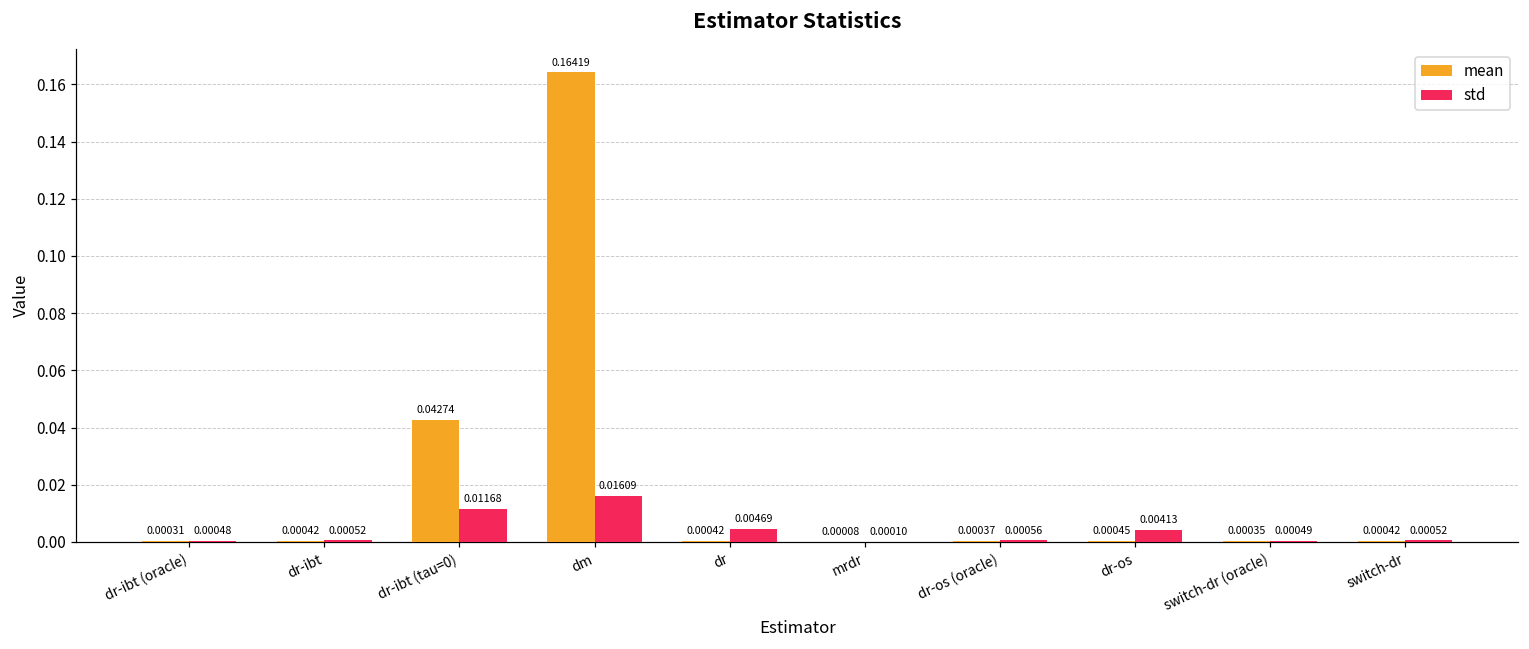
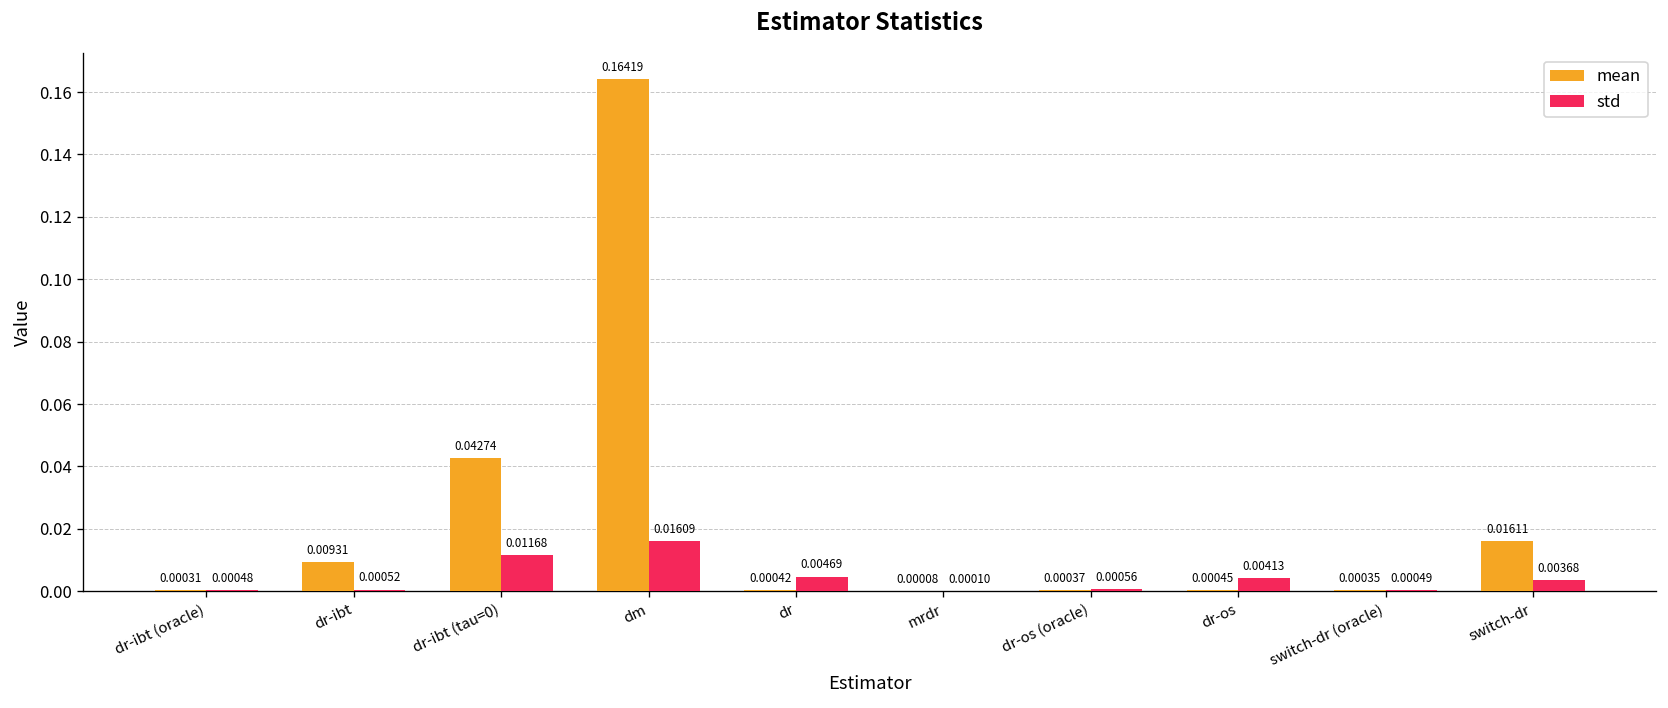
mean, dr-ibt: 0.00042 -> 0.00931
mean, switch-dr: 0.00042 -> 0.01611
std, switch-dr: 0.00052 -> 0.00368
